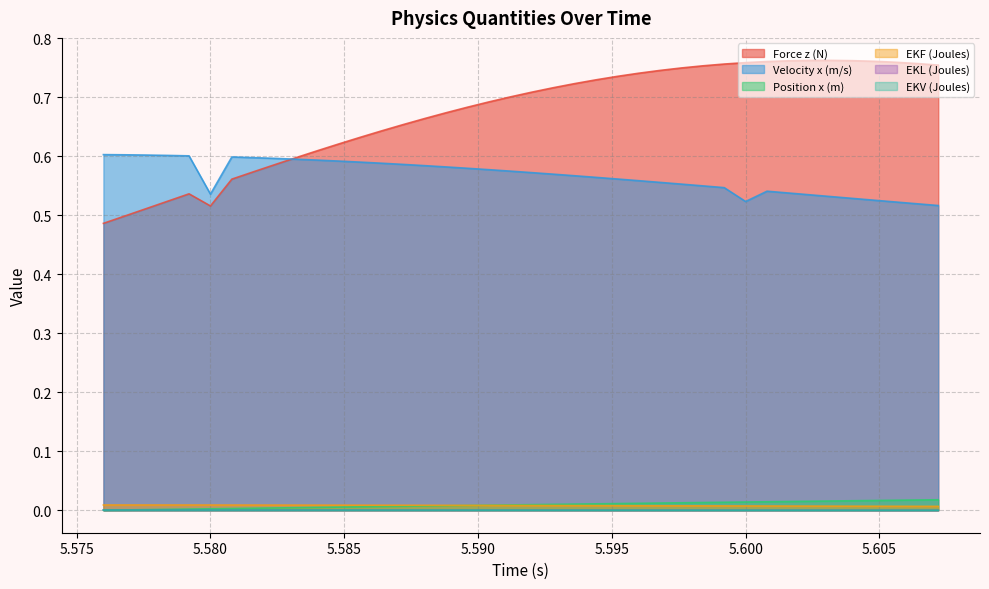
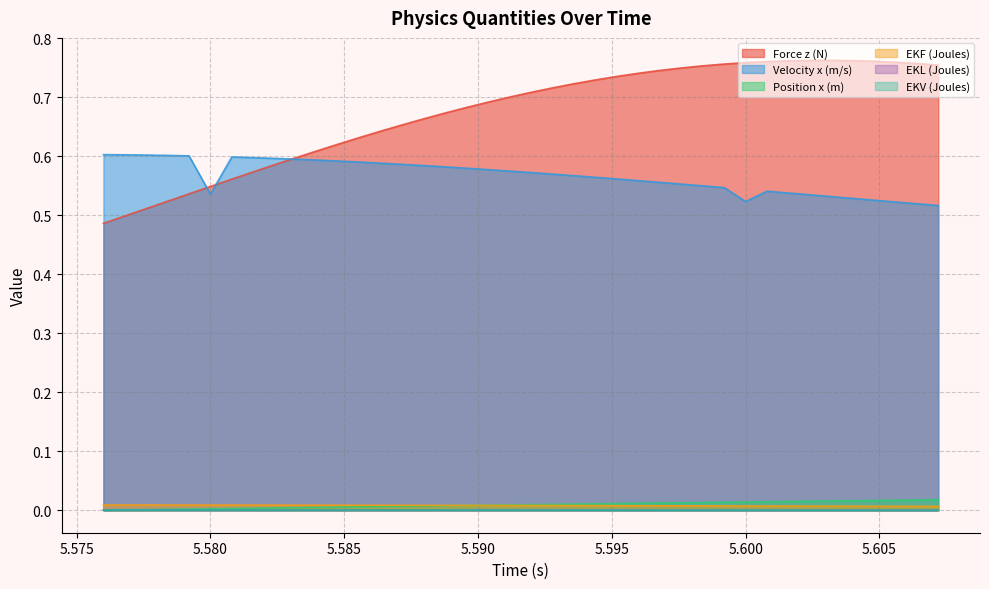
Force z (N), 5.580: 0.52 -> 0.55
